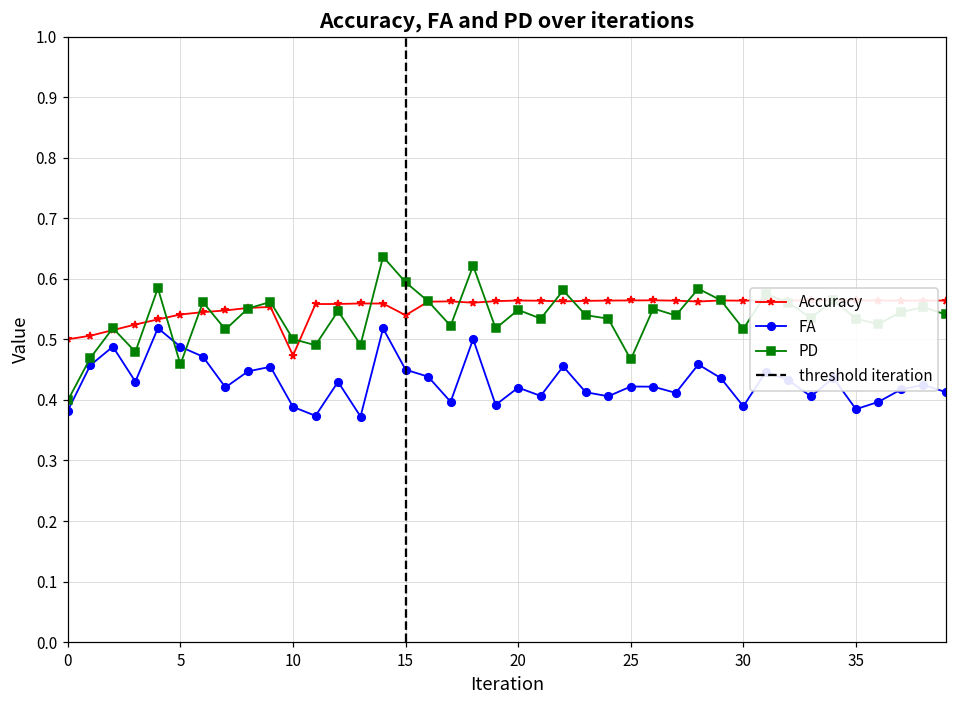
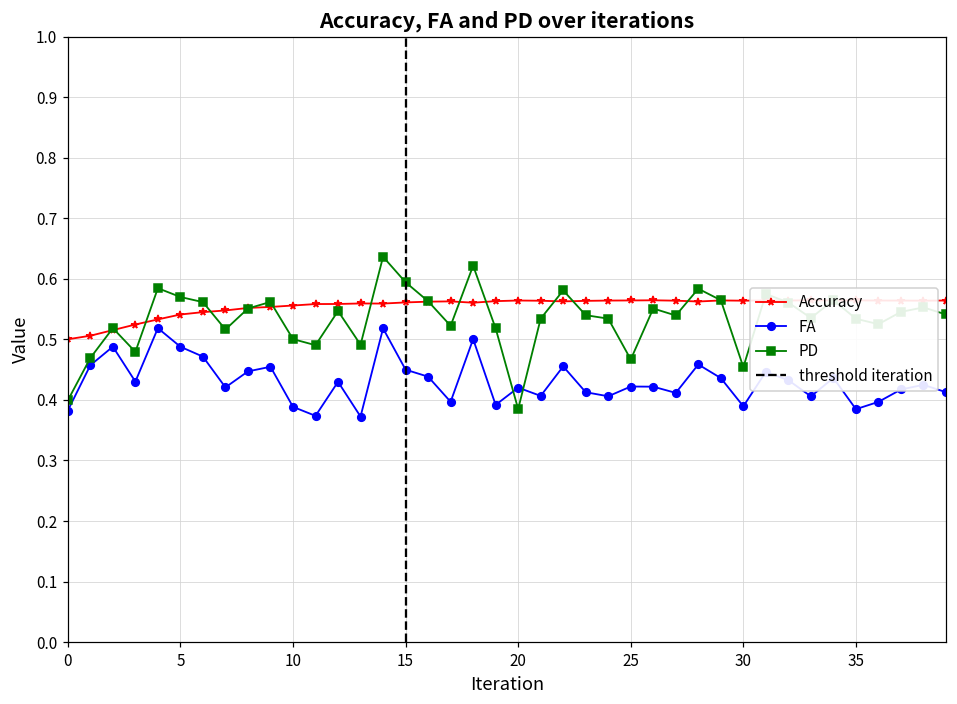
PD, 5: 0.46 -> 0.57
Accuracy, 10: 0.47 -> 0.56
Accuracy, 15: 0.54 -> 0.56
PD, 20: 0.55 -> 0.38
PD, 30: 0.52 -> 0.45
